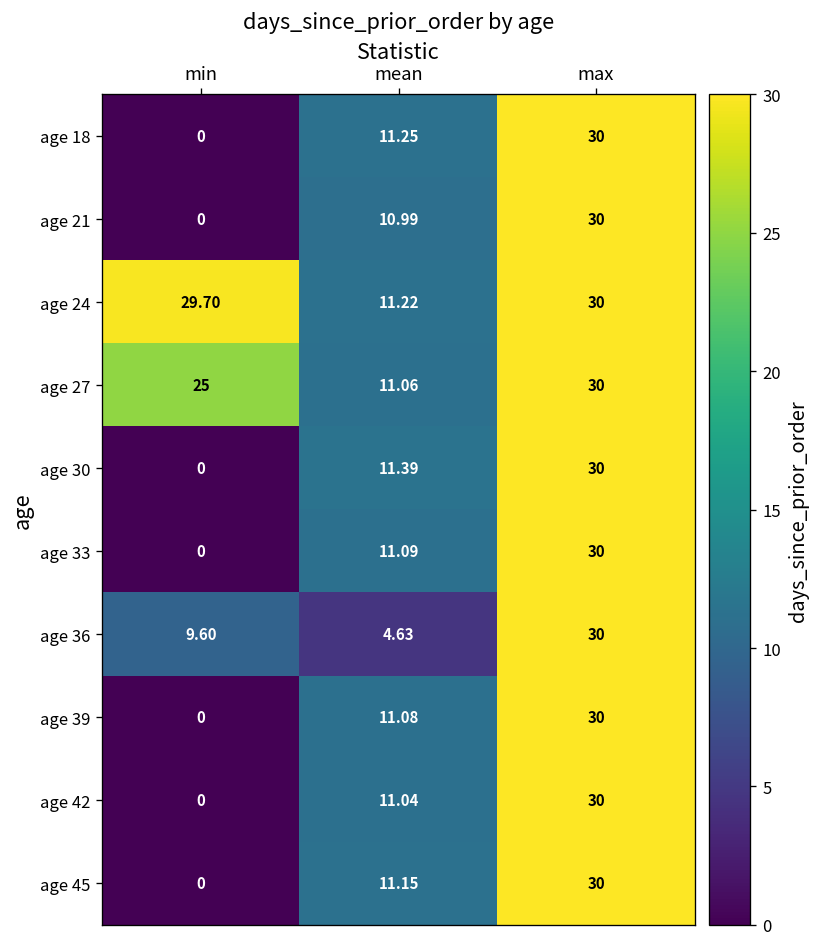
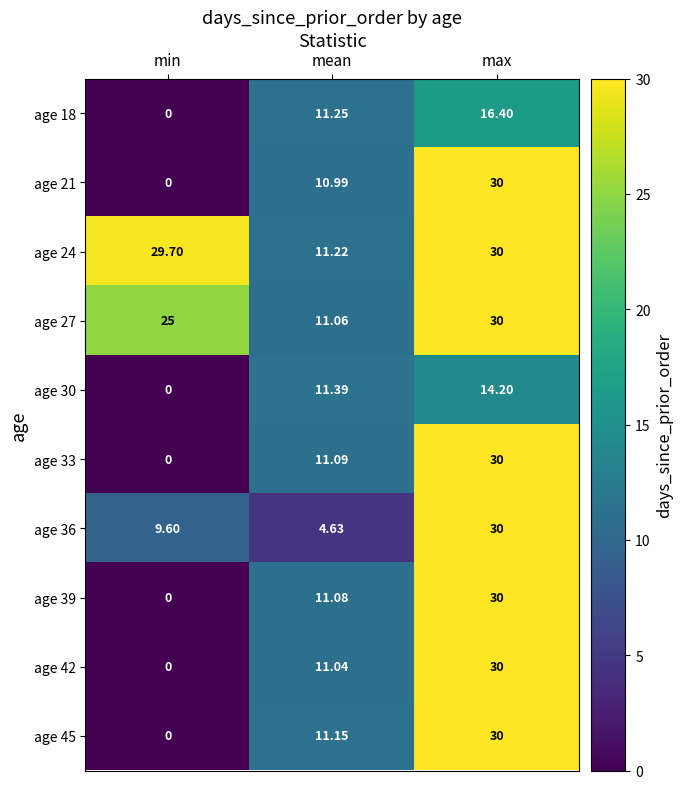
age 18, max: 30 -> 16.40
age 30, max: 30 -> 14.20
